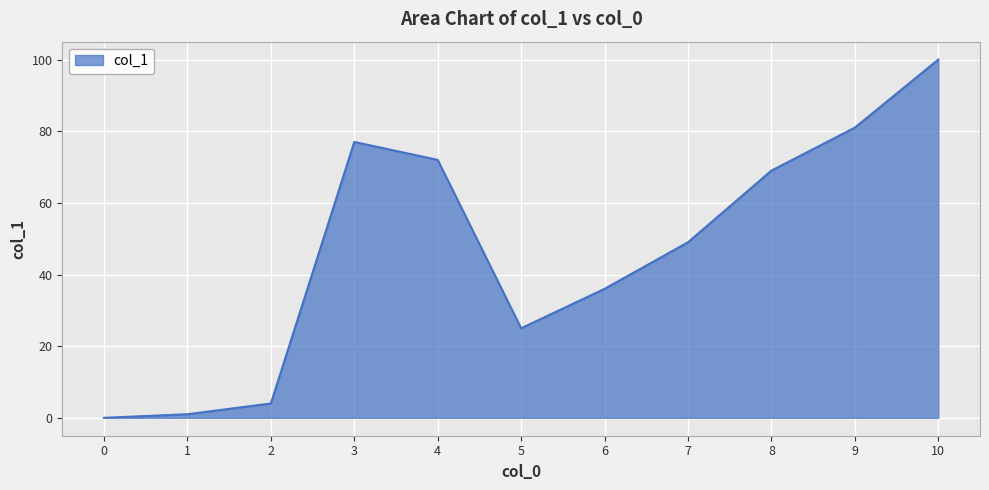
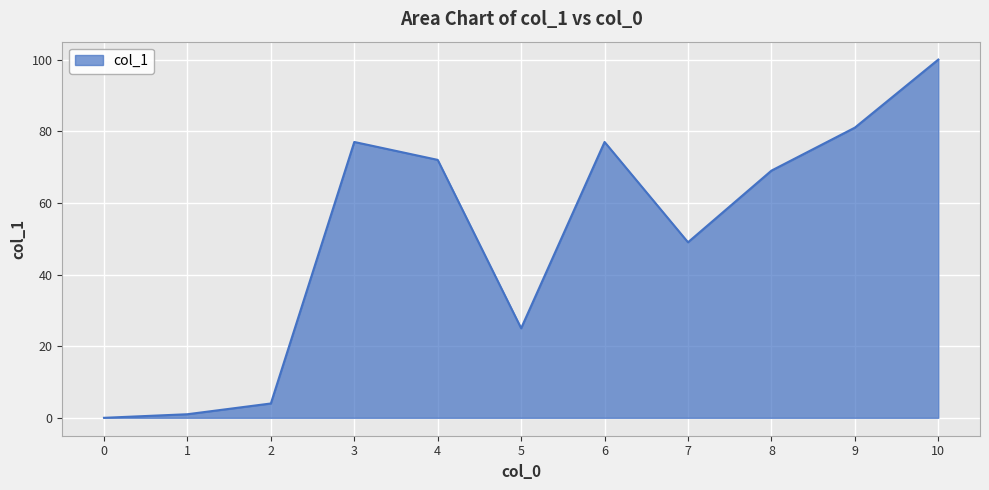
6: 36 -> 77
